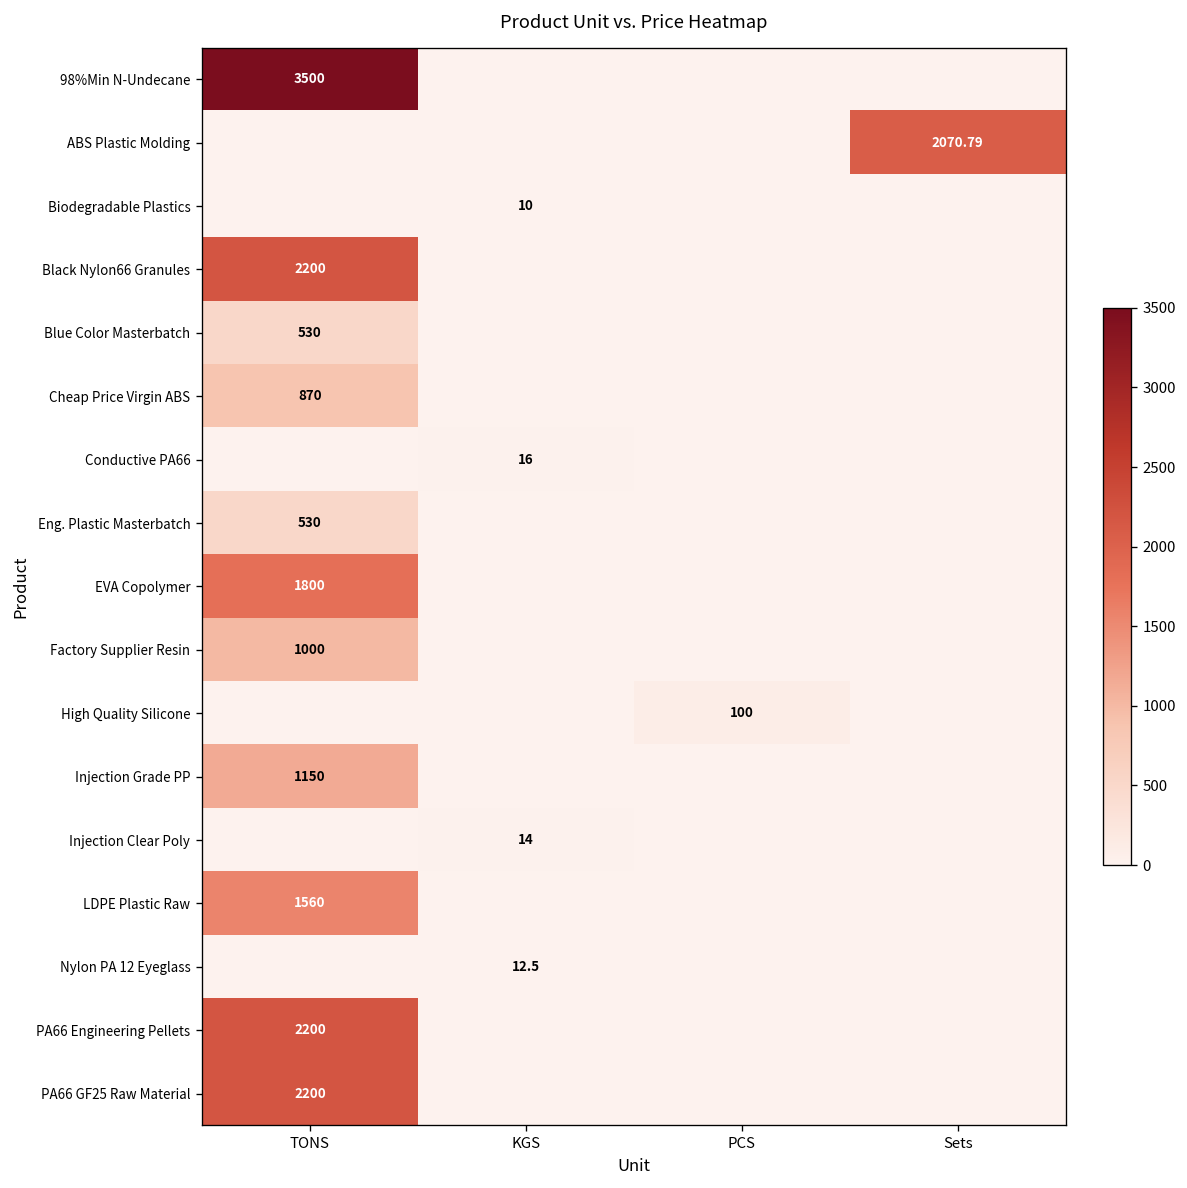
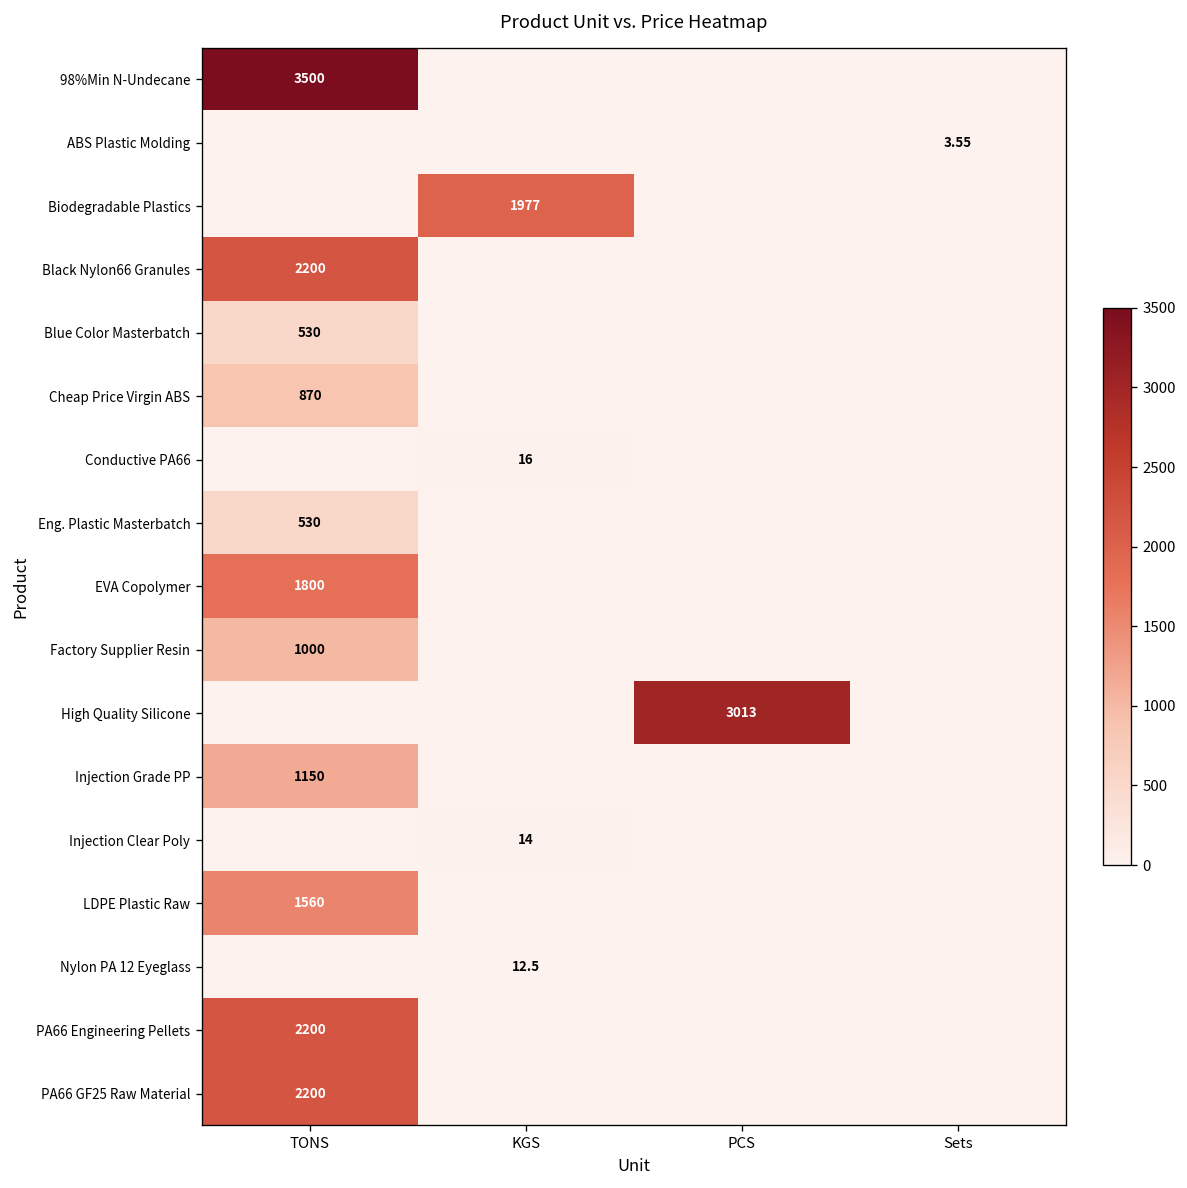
ABS Plastic Molding, Sets: 2070.79 -> 3.55
Biodegradable Plastics, KGS: 10 -> 1977
High Quality Silicone, PCS: 100 -> 3013
